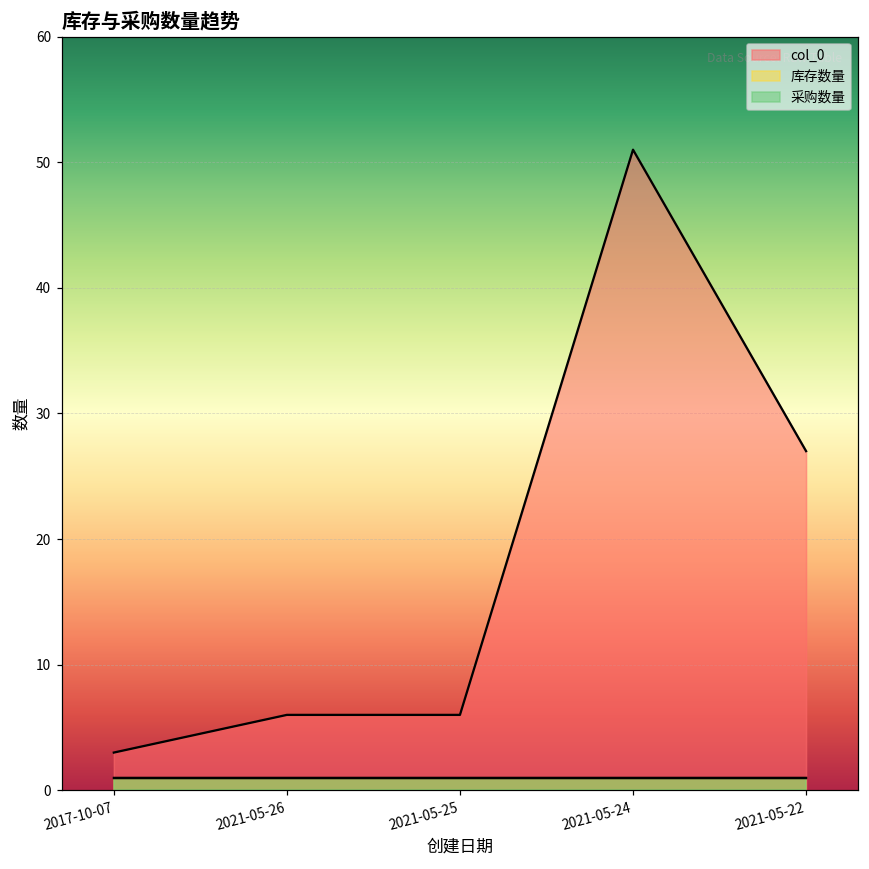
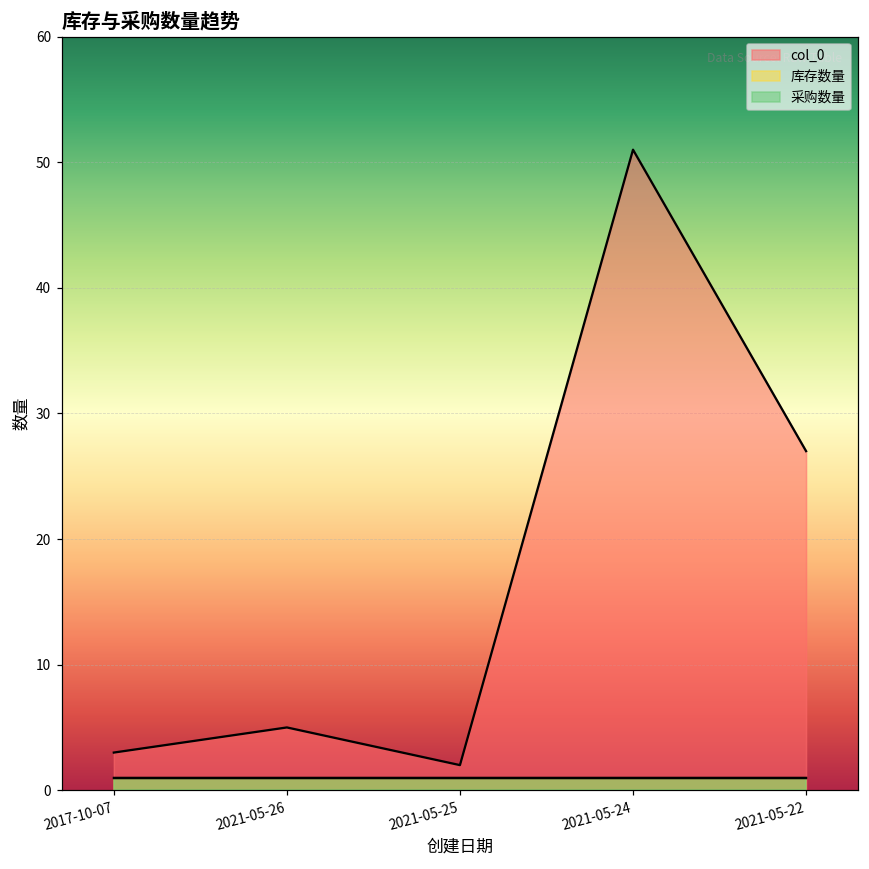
col_0, 2021-05-26: 6 -> 5
col_0, 2021-05-25: 6 -> 2
